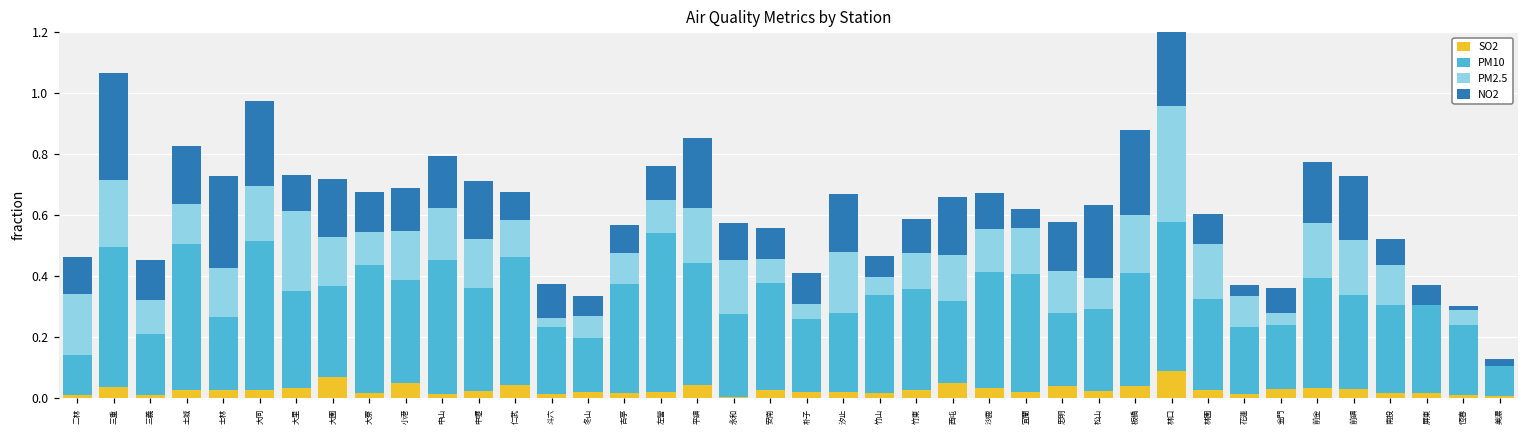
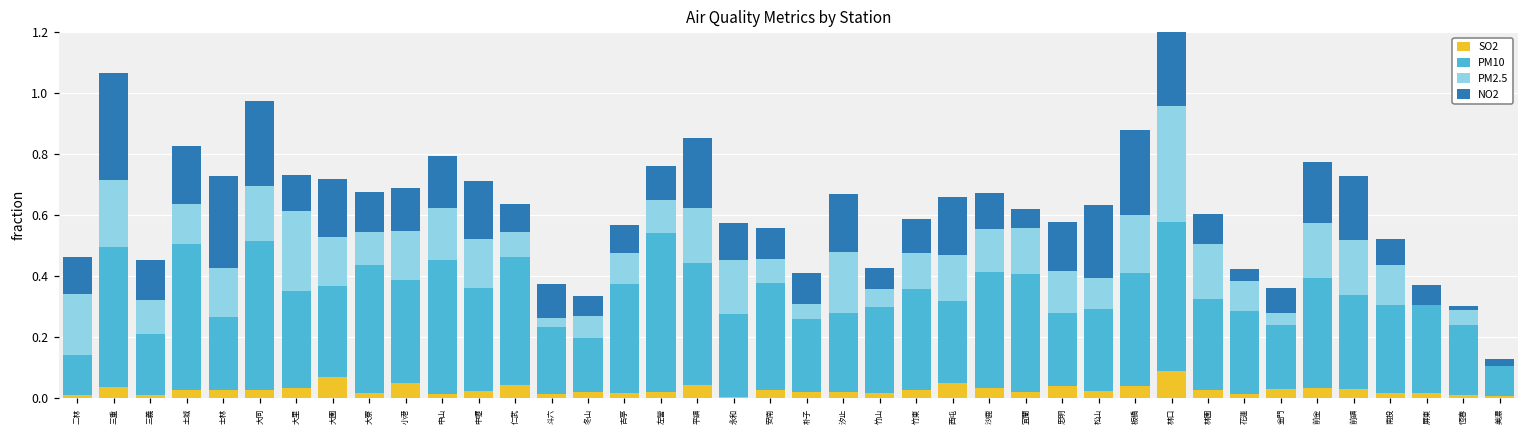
PM2.5, 仁武: 0.12 -> 0.08
PM10, 竹山: 0.32 -> 0.28
PM10, 花蓮: 0.22 -> 0.27
